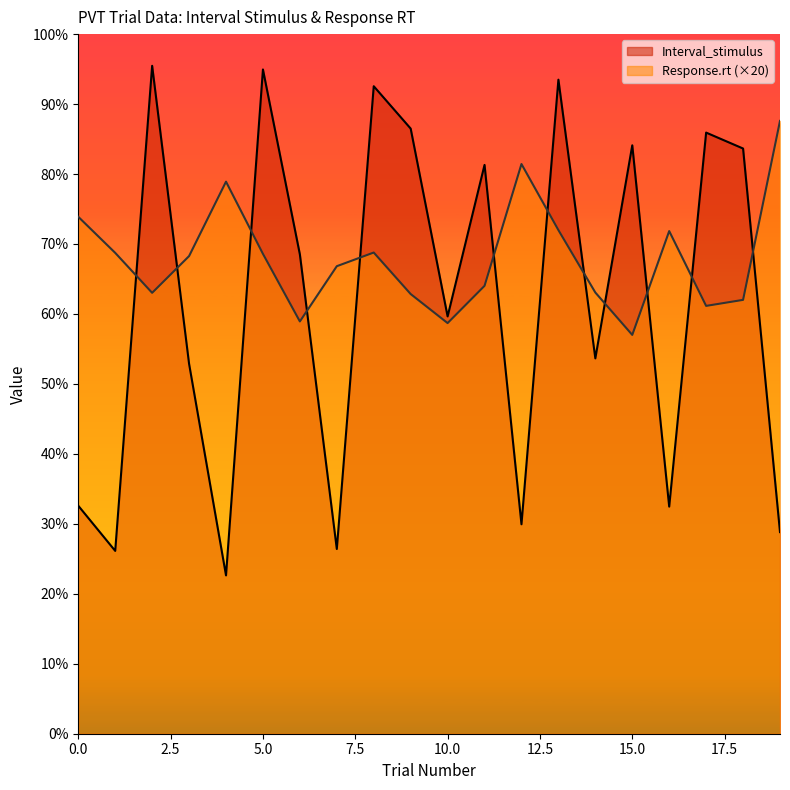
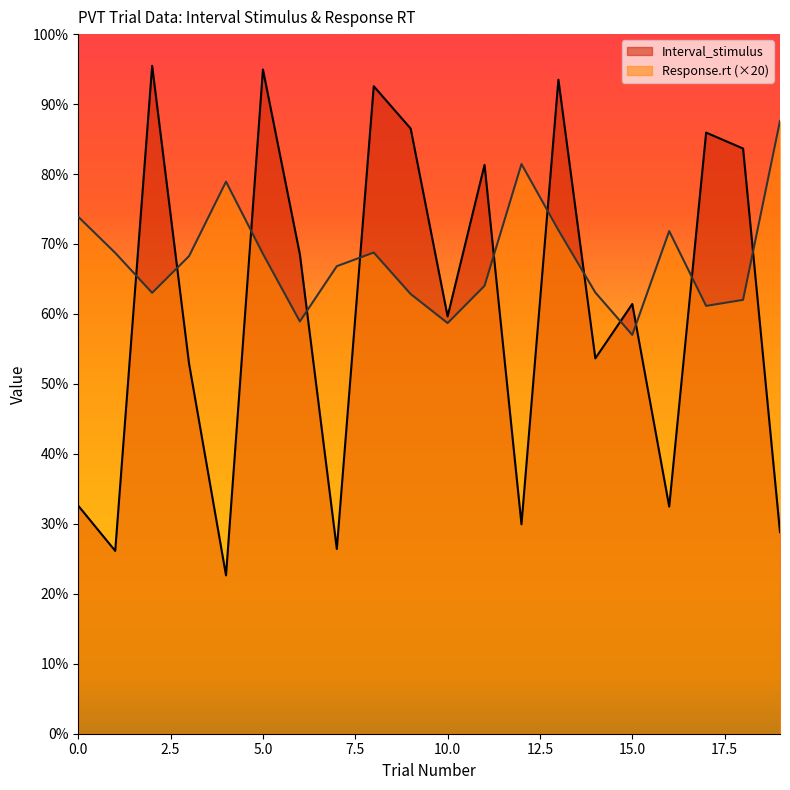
Interval_stimulus, 15.0: 84% -> 61%
